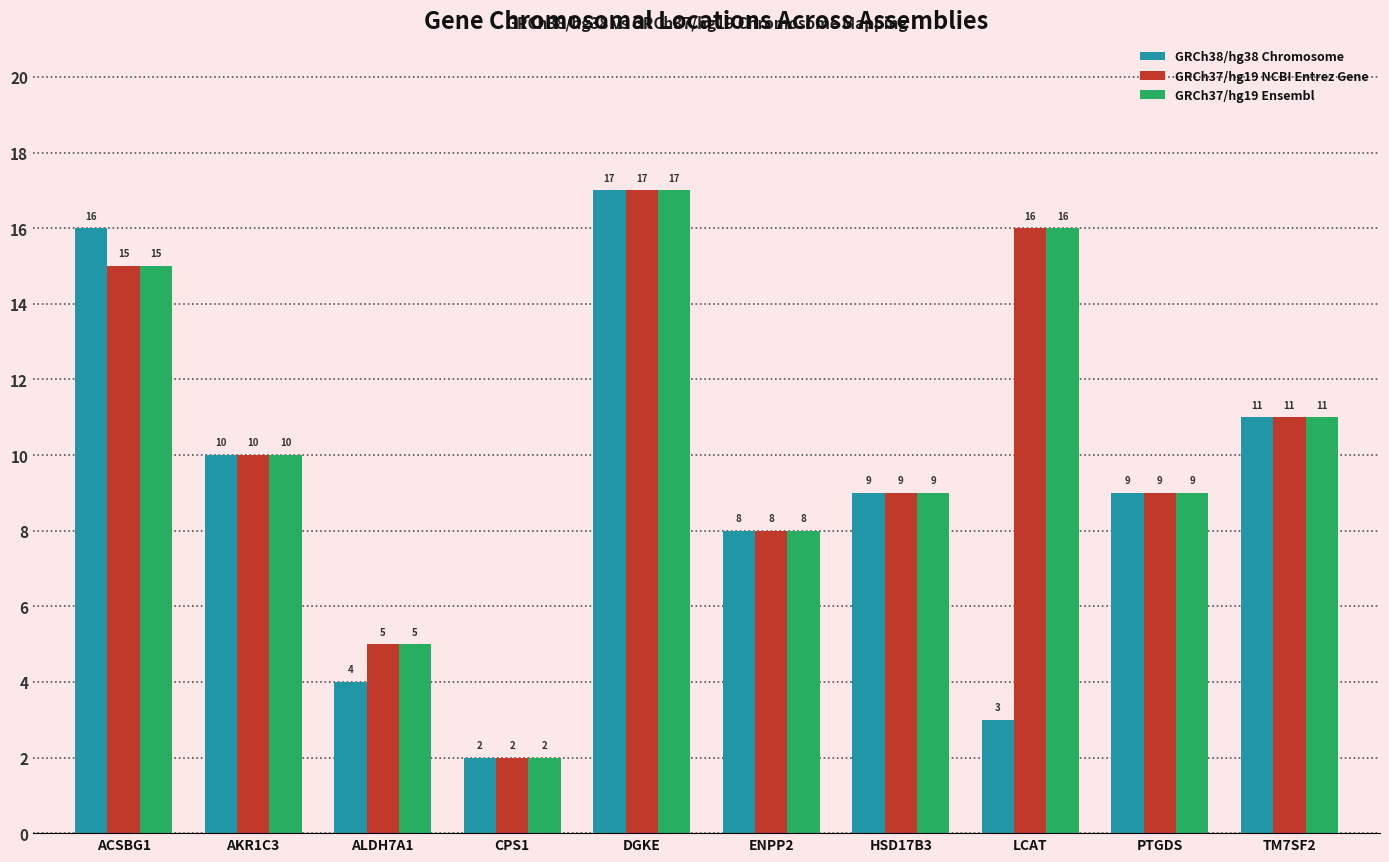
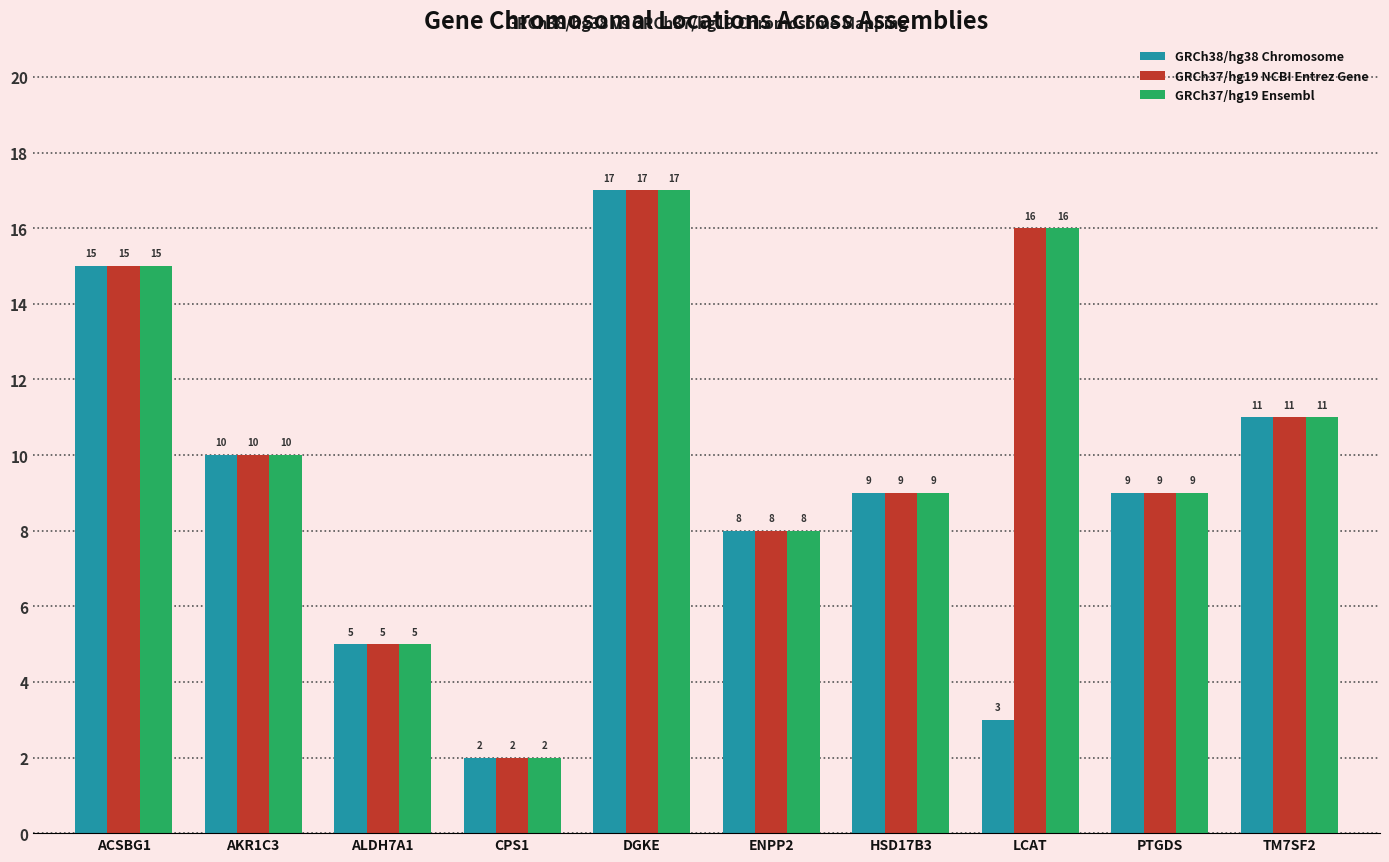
GRCh38/hg38 Chromosome, ACSBG1: 16 -> 15
GRCh38/hg38 Chromosome, ALDH7A1: 4 -> 5
